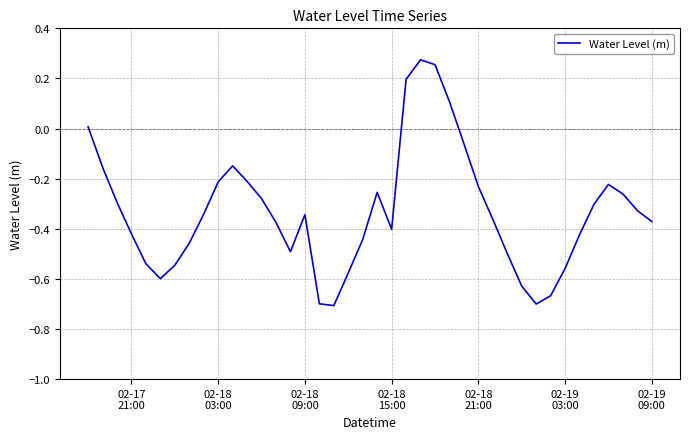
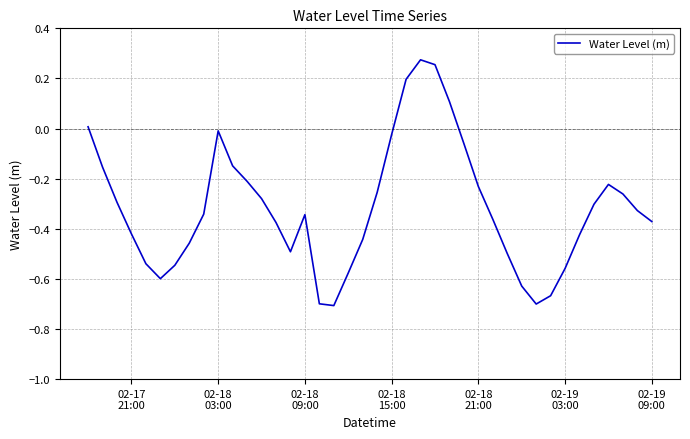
02-18 03:00: -0.21 -> -0.01
02-18 15:00: -0.40 -> -0.02
